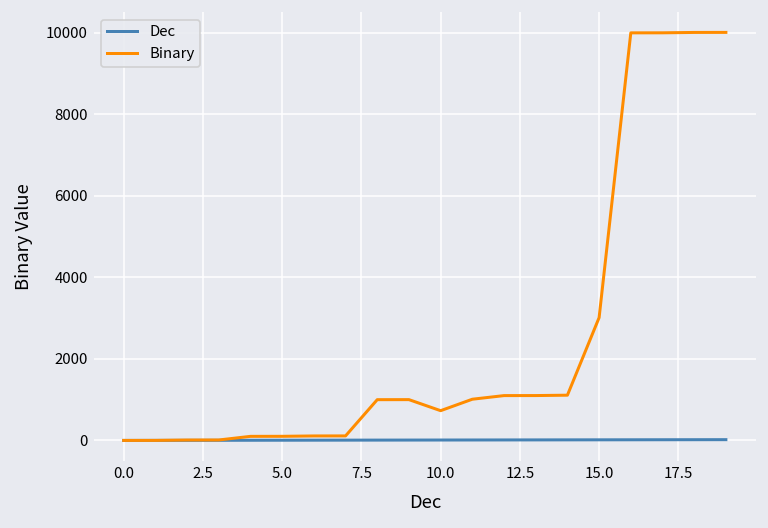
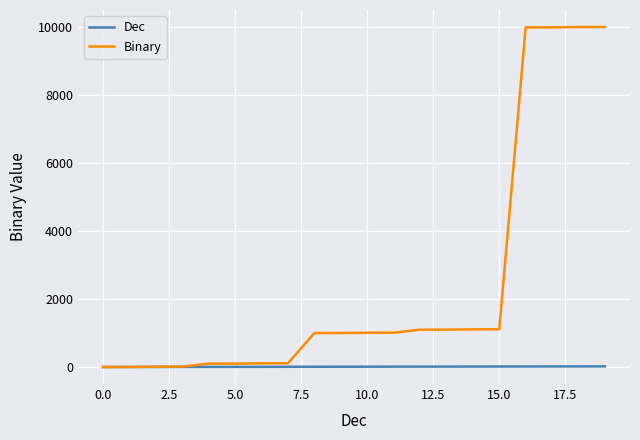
Binary, 10.0: 700 -> 1000
Binary, 15.0: 3000 -> 1100
